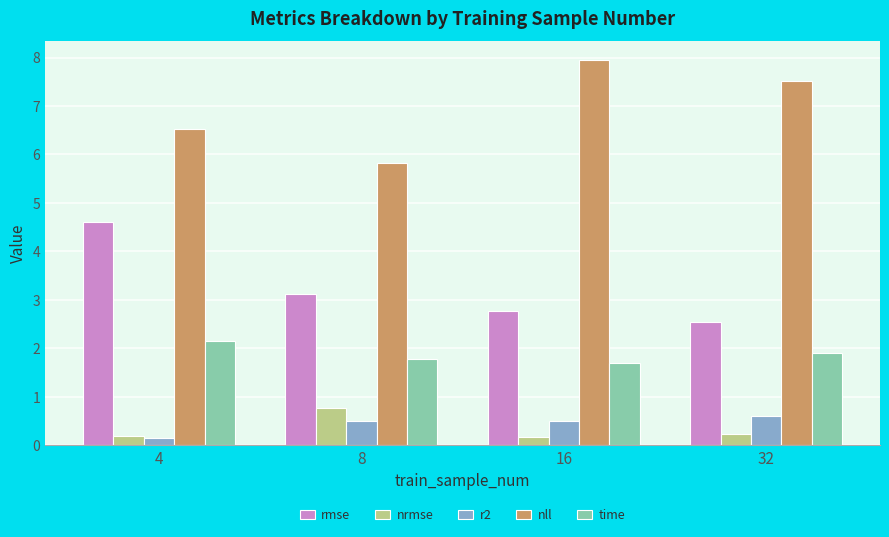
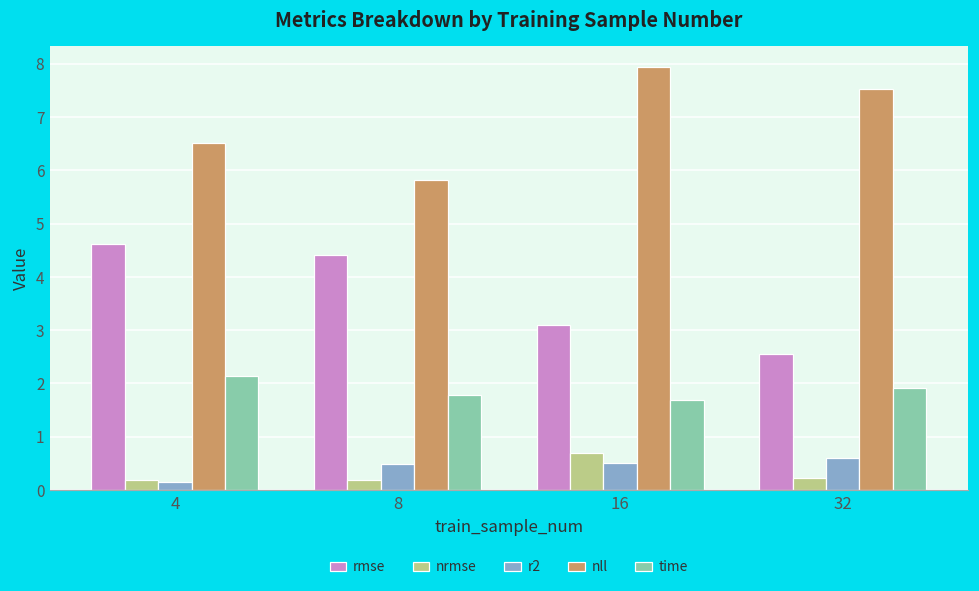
rmse, 8: 3.1 -> 4.4
nrmse, 8: 0.8 -> 0.2
rmse, 16: 2.8 -> 3.1
nrmse, 16: 0.2 -> 0.7
